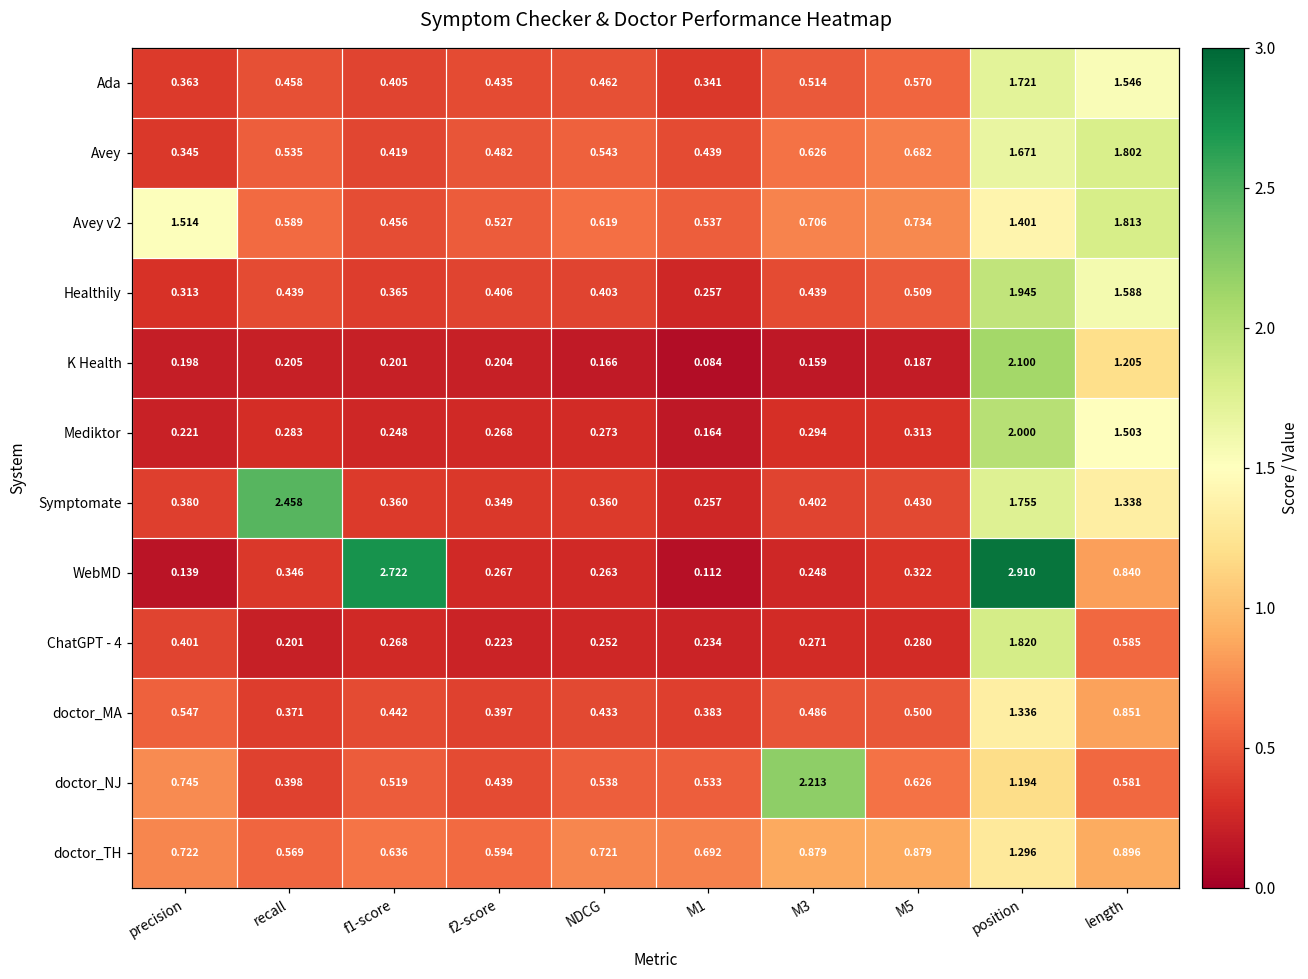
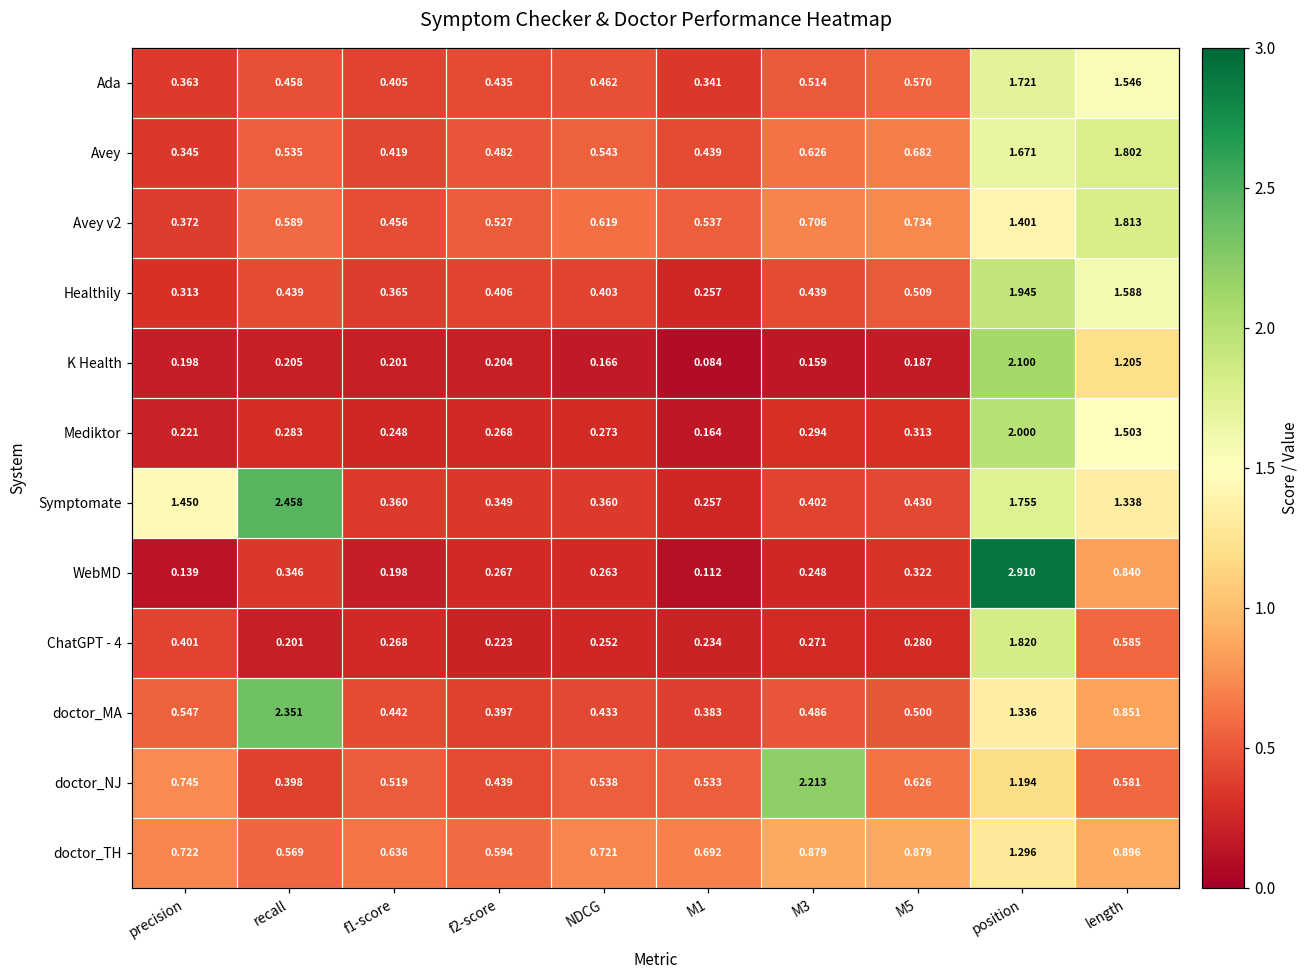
Avey v2, precision: 1.514 -> 0.372
Symptomate, precision: 0.380 -> 1.450
WebMD, f1-score: 2.722 -> 0.198
doctor_MA, recall: 0.371 -> 2.351
